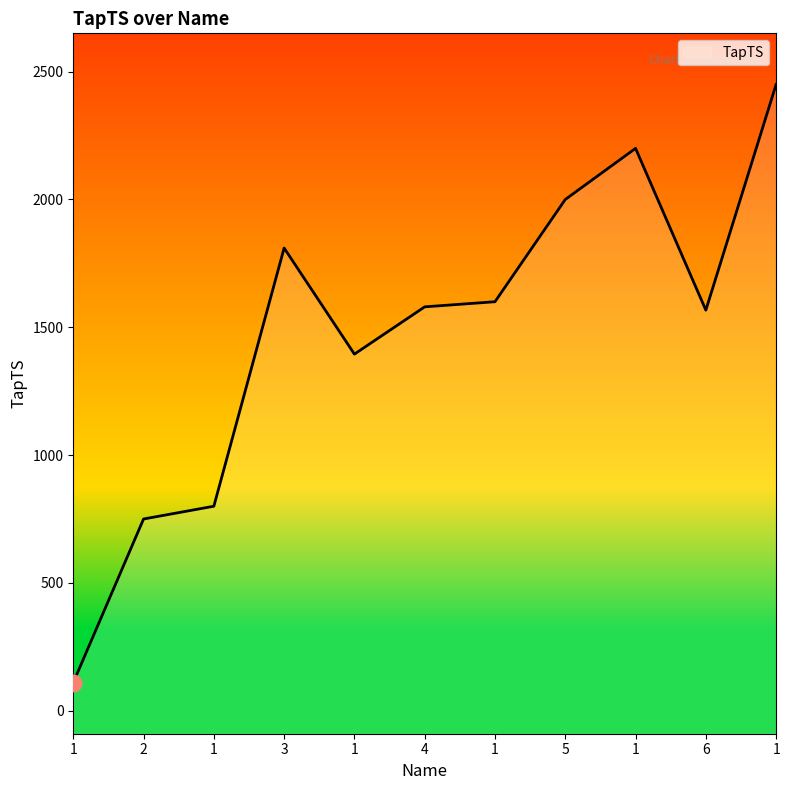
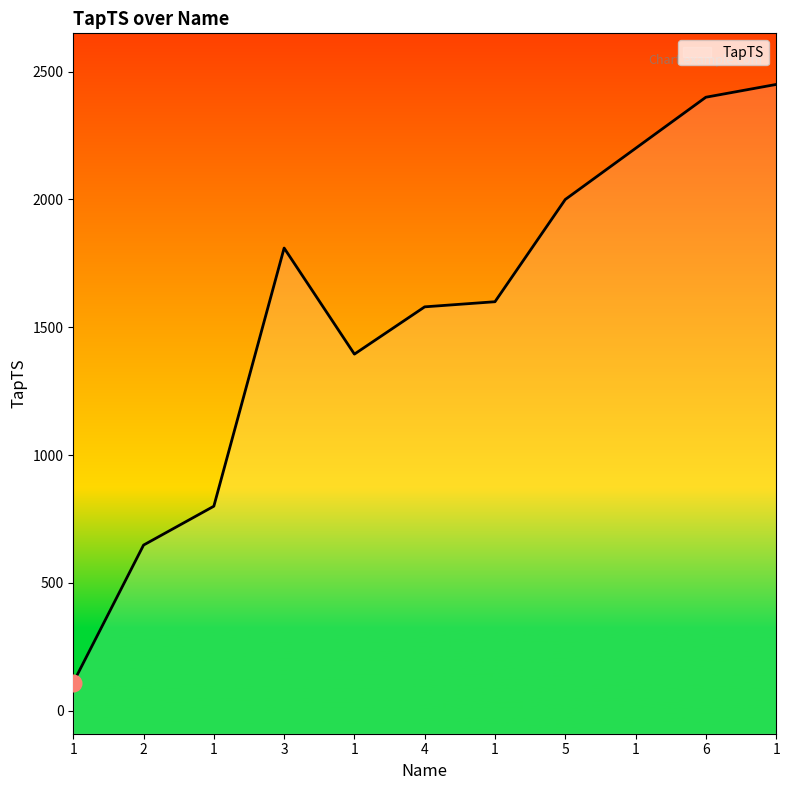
TapTS, 2: 750 -> 650
TapTS, 6: 1570 -> 2400
